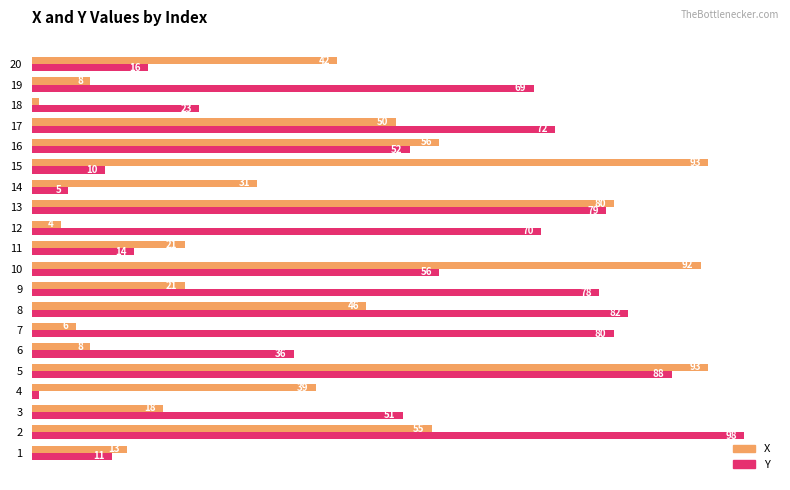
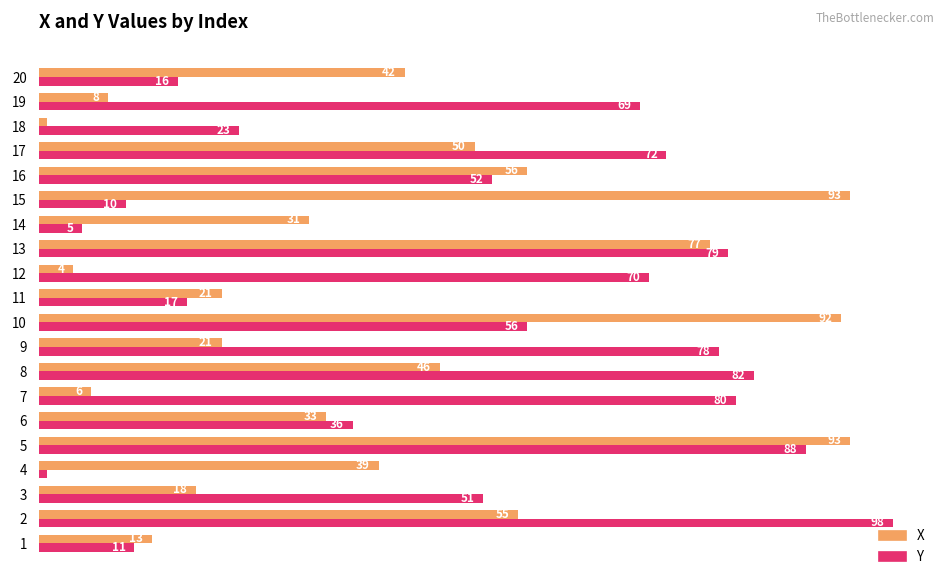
X, 13: 80 -> 77
Y, 11: 14 -> 17
X, 6: 8 -> 33
